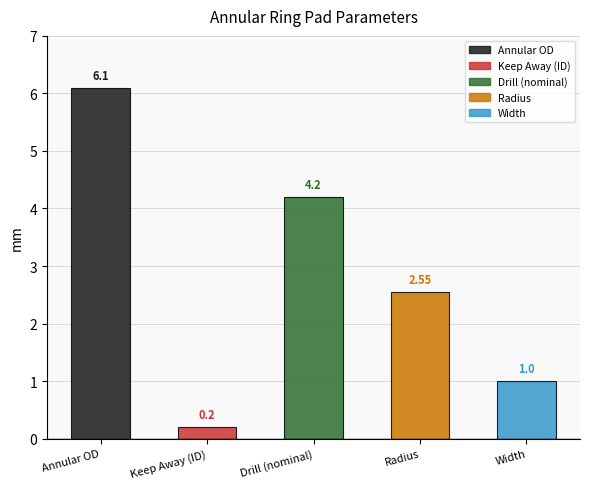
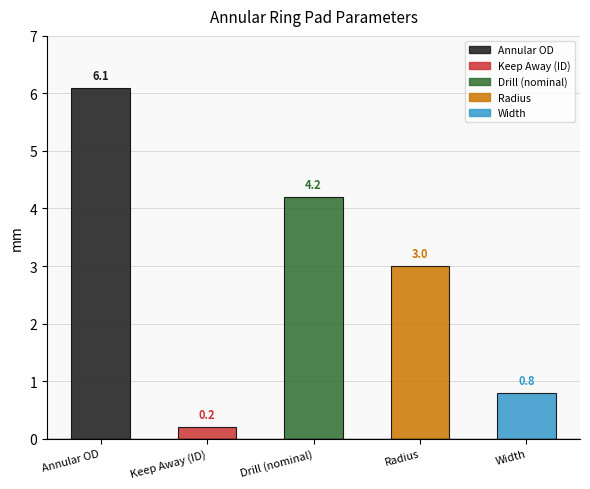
Radius: 2.55 -> 3.0
Width: 1.0 -> 0.8
